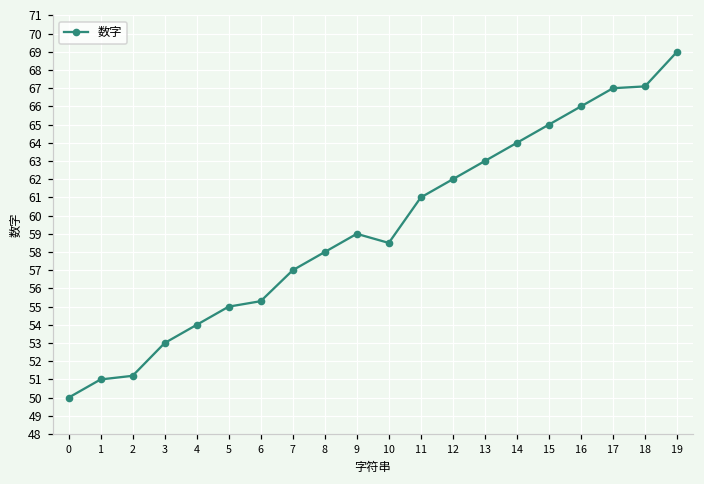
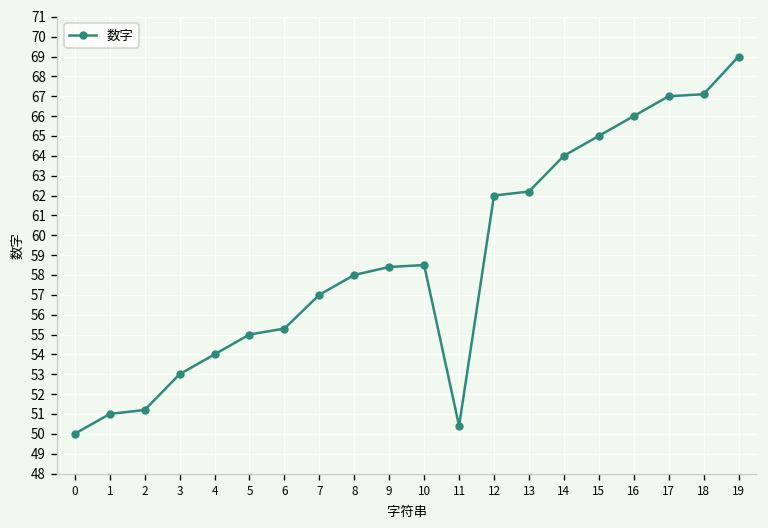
9: 59.0 -> 58.4
11: 61.0 -> 50.4
13: 63.0 -> 62.2
